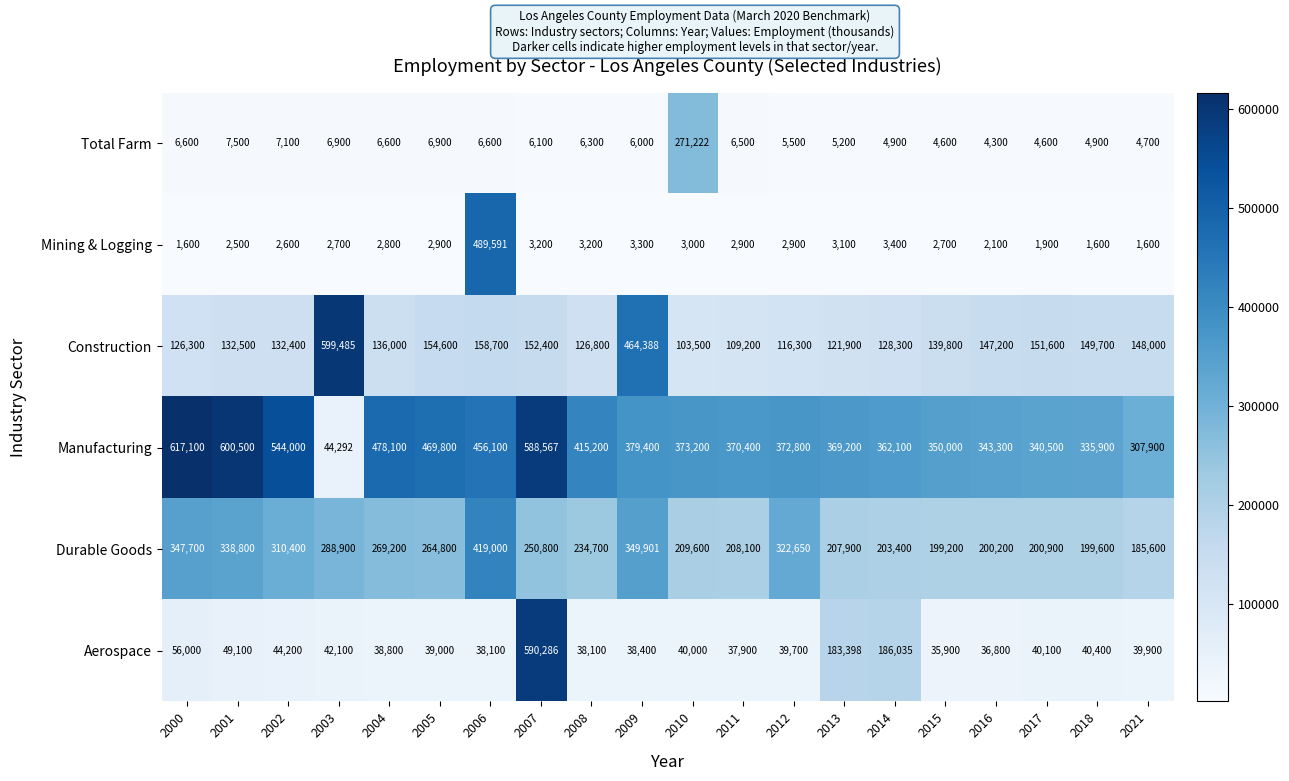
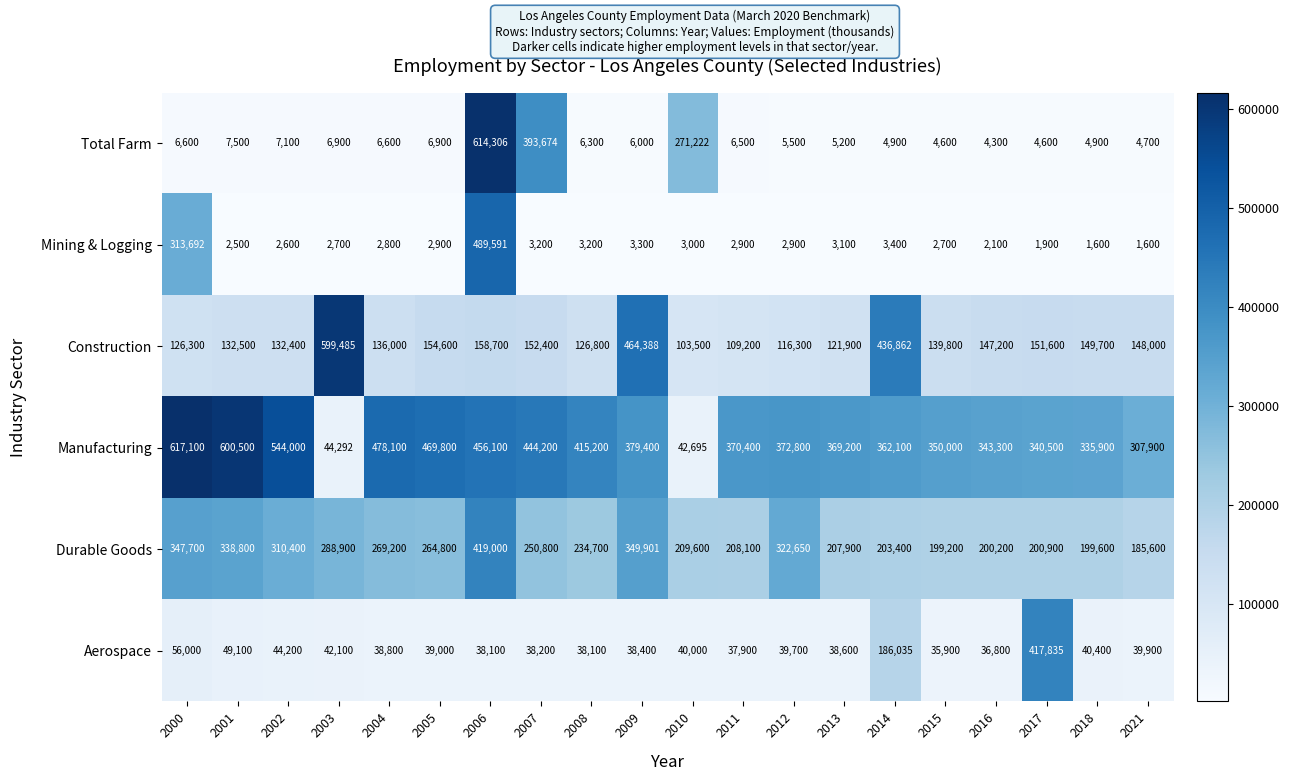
Total Farm, 2006: 6,600 -> 614,306
Total Farm, 2007: 6,100 -> 393,674
Mining & Logging, 2000: 1,600 -> 313,692
Construction, 2014: 128,300 -> 436,862
Manufacturing, 2007: 588,567 -> 444,200
Manufacturing, 2010: 373,200 -> 42,695
Aerospace, 2007: 590,286 -> 38,200
Aerospace, 2013: 183,398 -> 38,600
Aerospace, 2017: 40,100 -> 417,835
